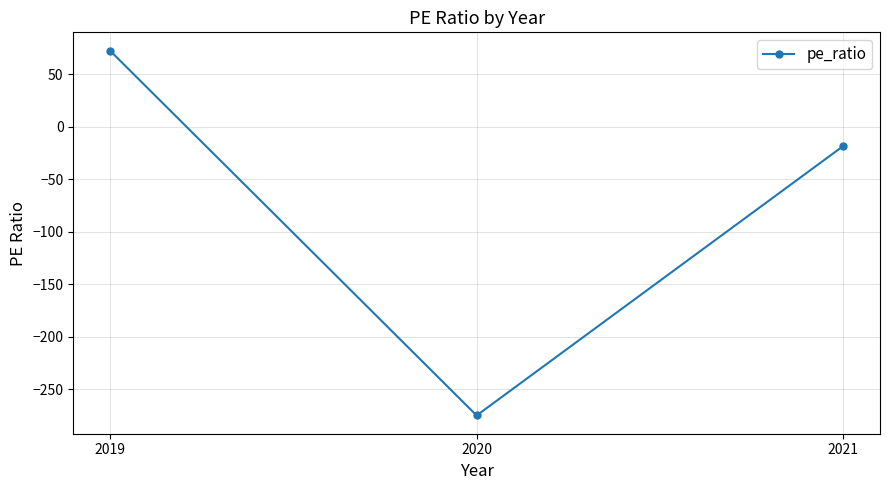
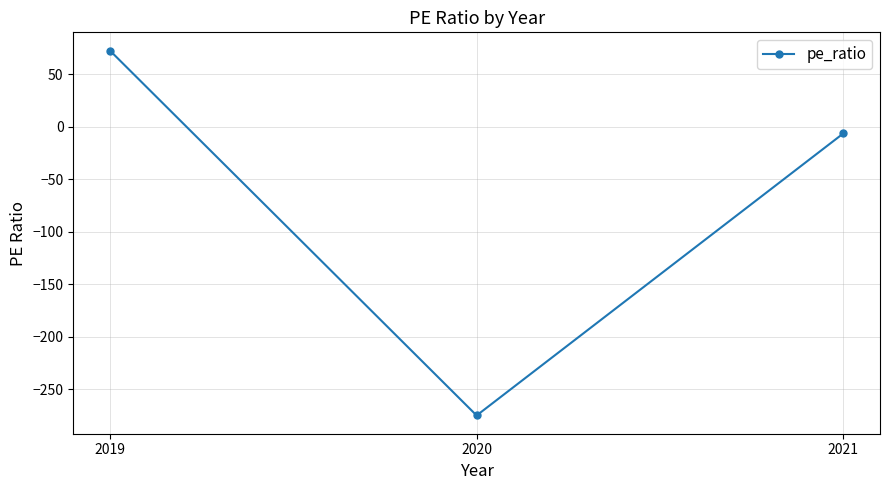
2021: -18 -> -6
